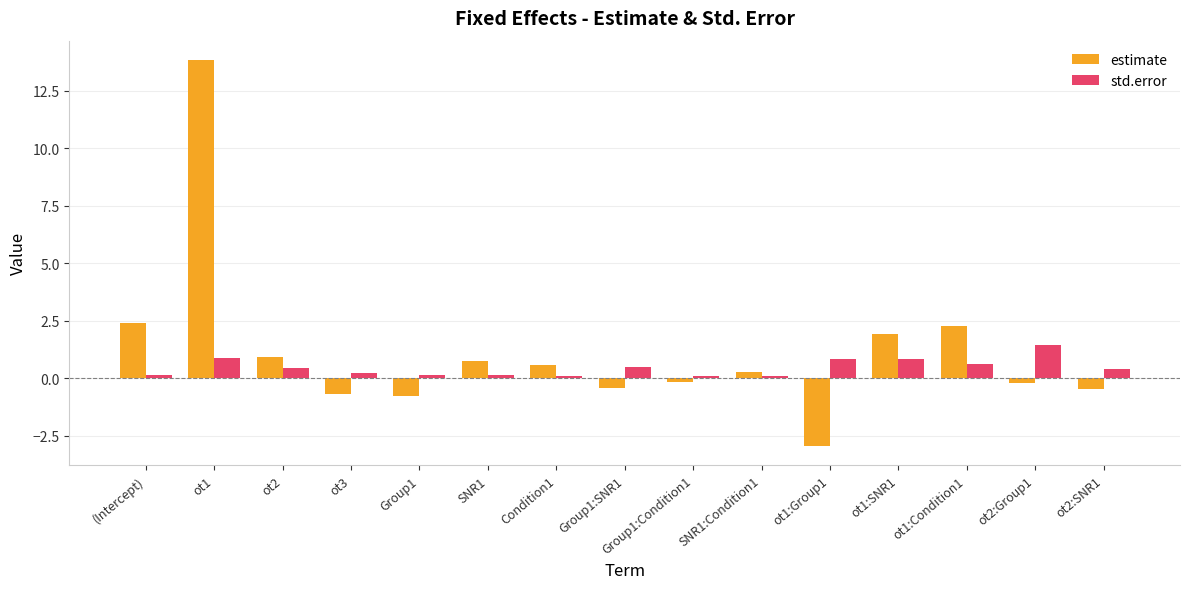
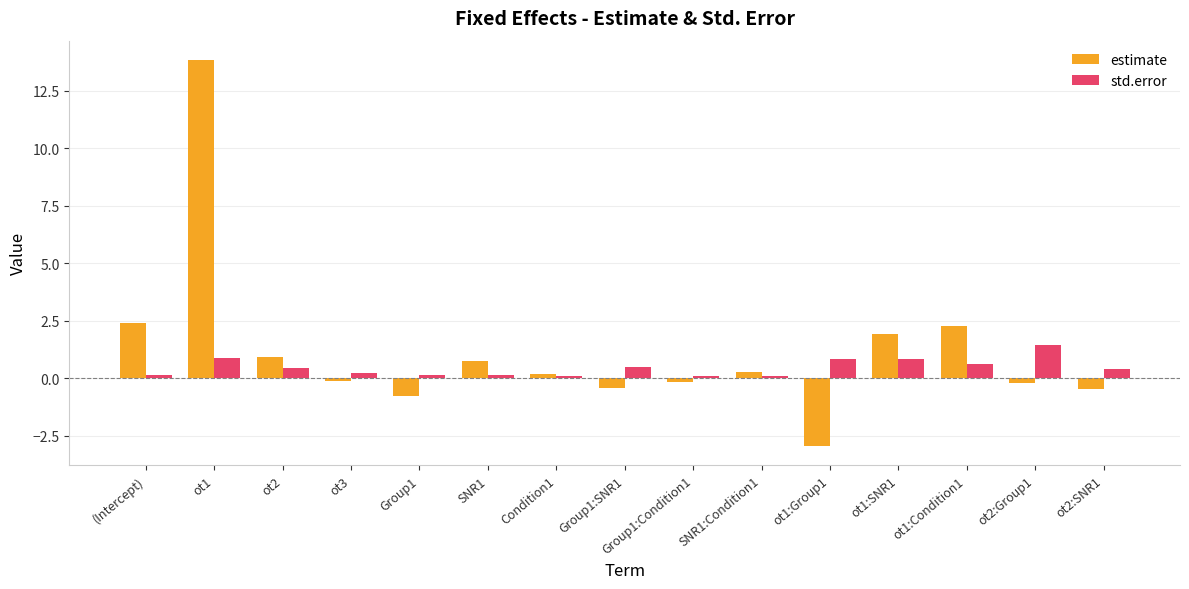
estimate, ot3: -0.7 -> -0.1
estimate, Condition1: 0.6 -> 0.2
